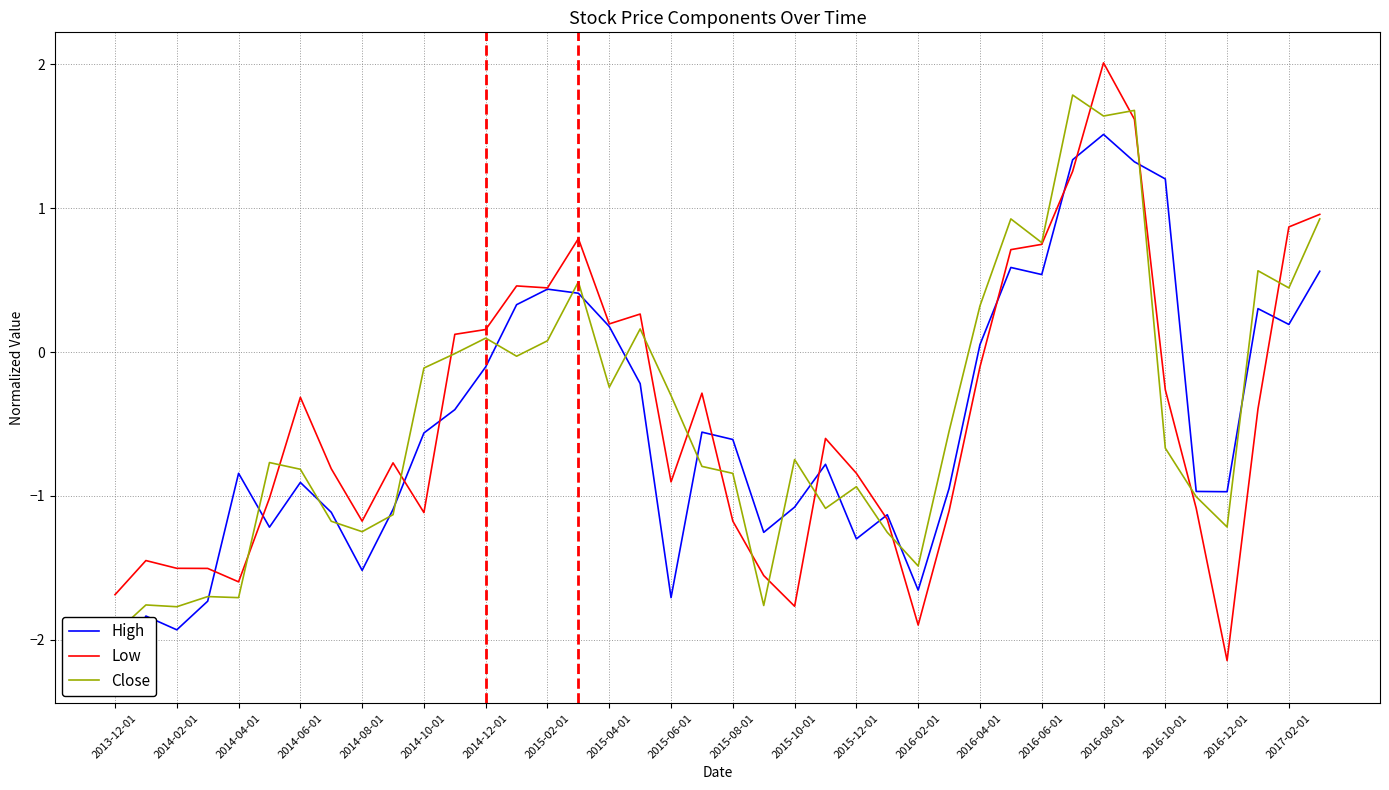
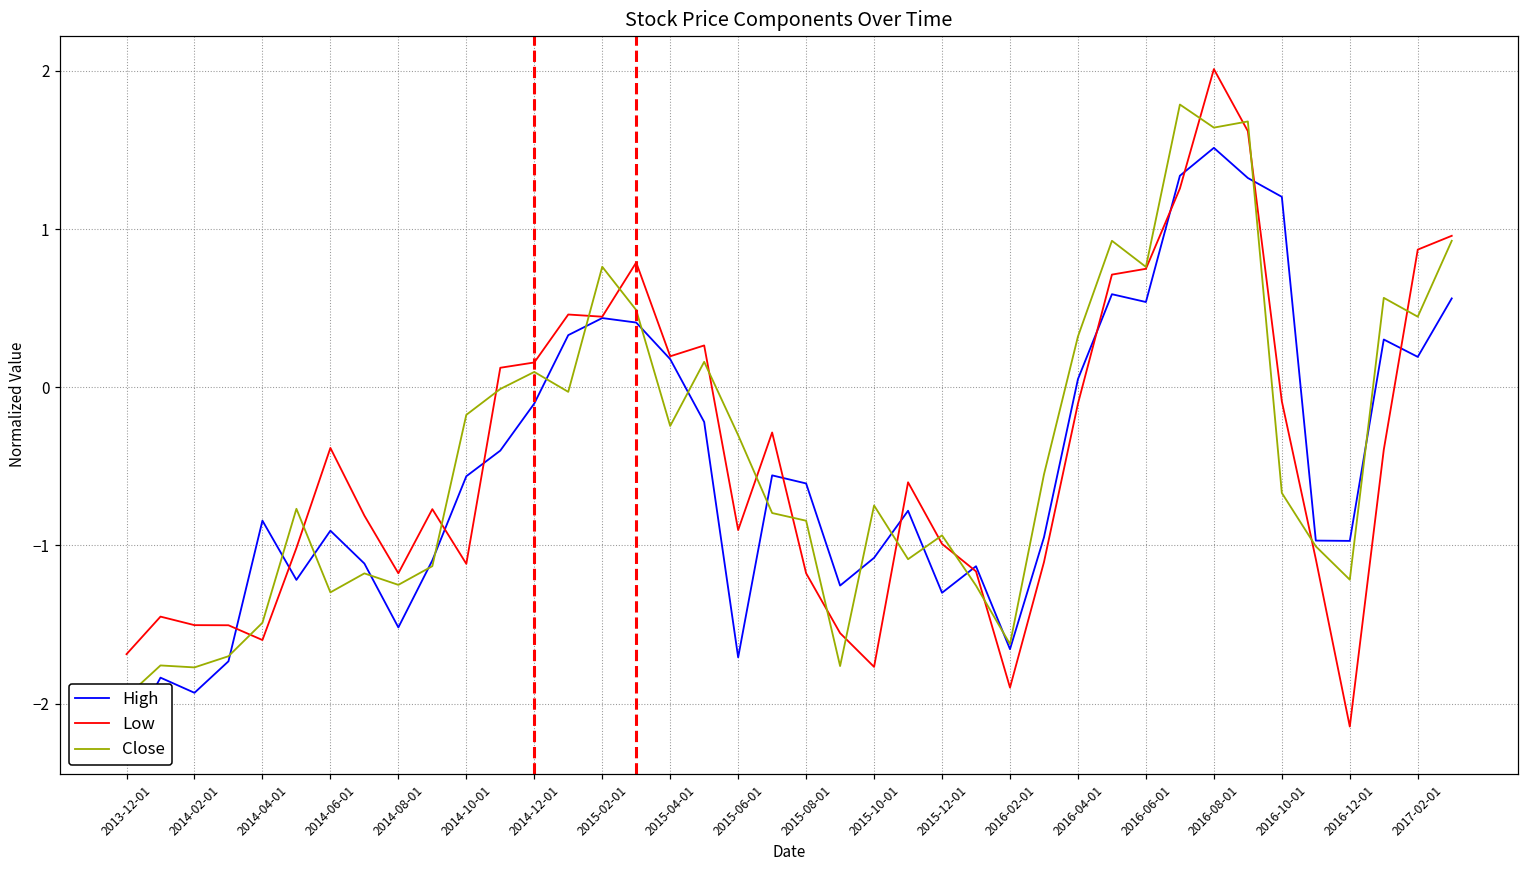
Close, 2014-04-01: -1.71 -> -1.49
Low, 2014-06-01: -0.31 -> -0.38
Close, 2014-06-01: -0.82 -> -1.30
Close, 2014-10-01: -0.11 -> -0.17
Close, 2015-02-01: 0.08 -> 0.76
Low, 2015-12-01: -0.84 -> -0.99
Close, 2016-02-01: -1.49 -> -1.62
Low, 2016-10-01: -0.26 -> -0.09
